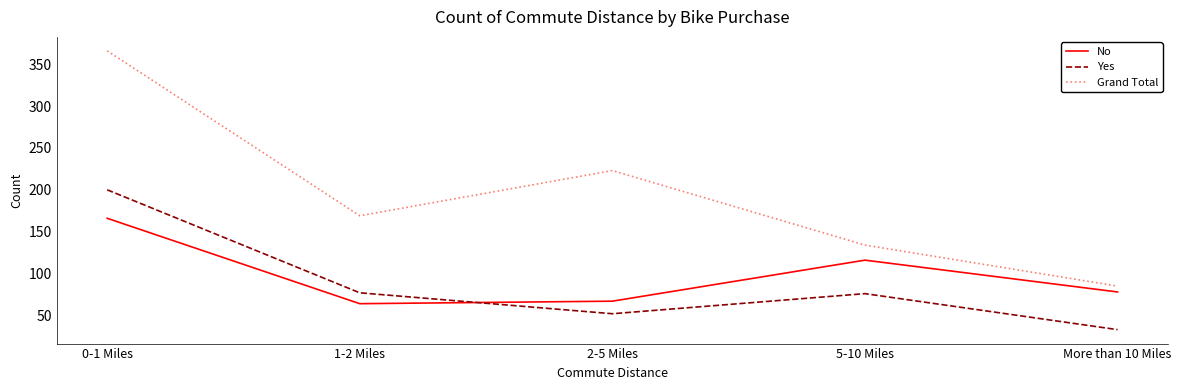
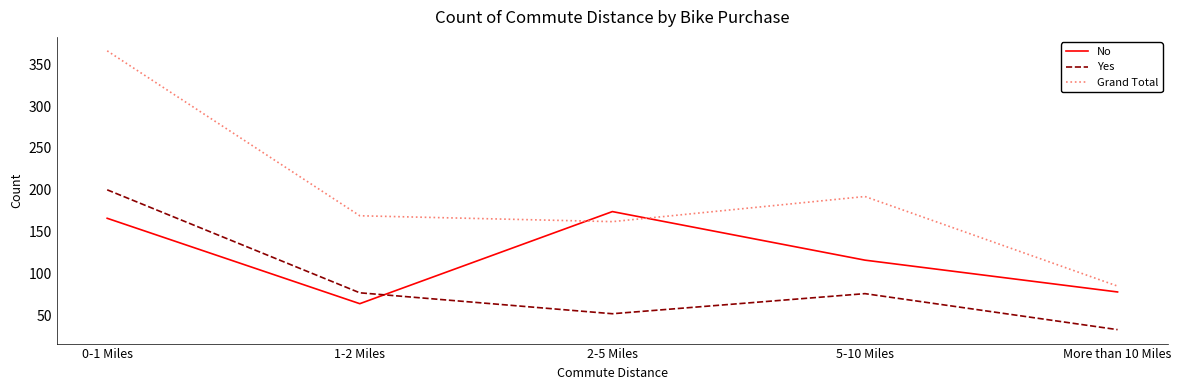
No, 2-5 Miles: 70 -> 170
Grand Total, 2-5 Miles: 220 -> 160
Grand Total, 5-10 Miles: 130 -> 190
